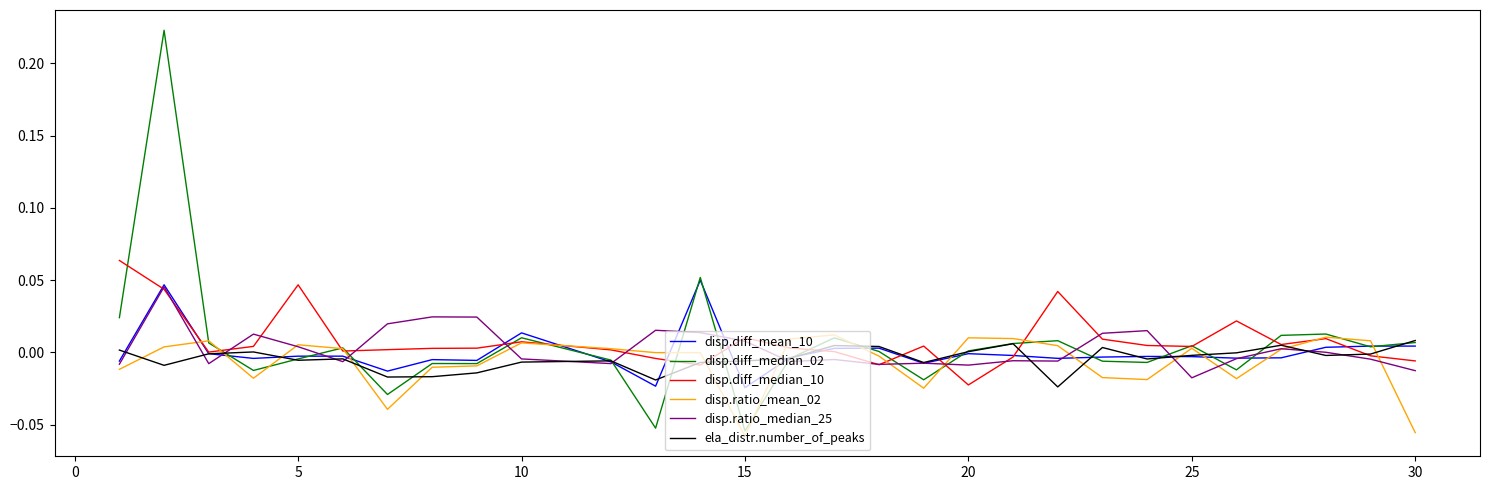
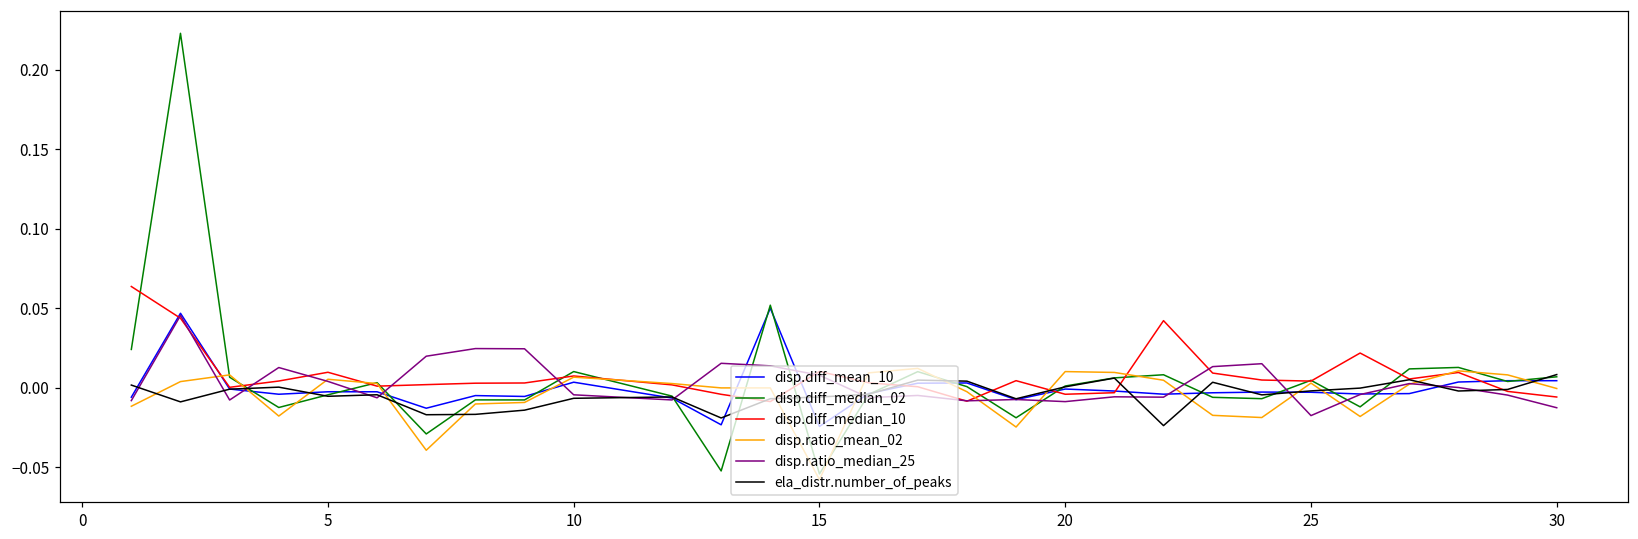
disp.diff_median_10, 5: 0.047 -> 0.010
disp.diff_mean_10, 10: 0.013 -> 0.003
disp.diff_median_10, 20: -0.023 -> -0.004
disp.ratio_mean_02, 30: -0.056 -> -0.001
